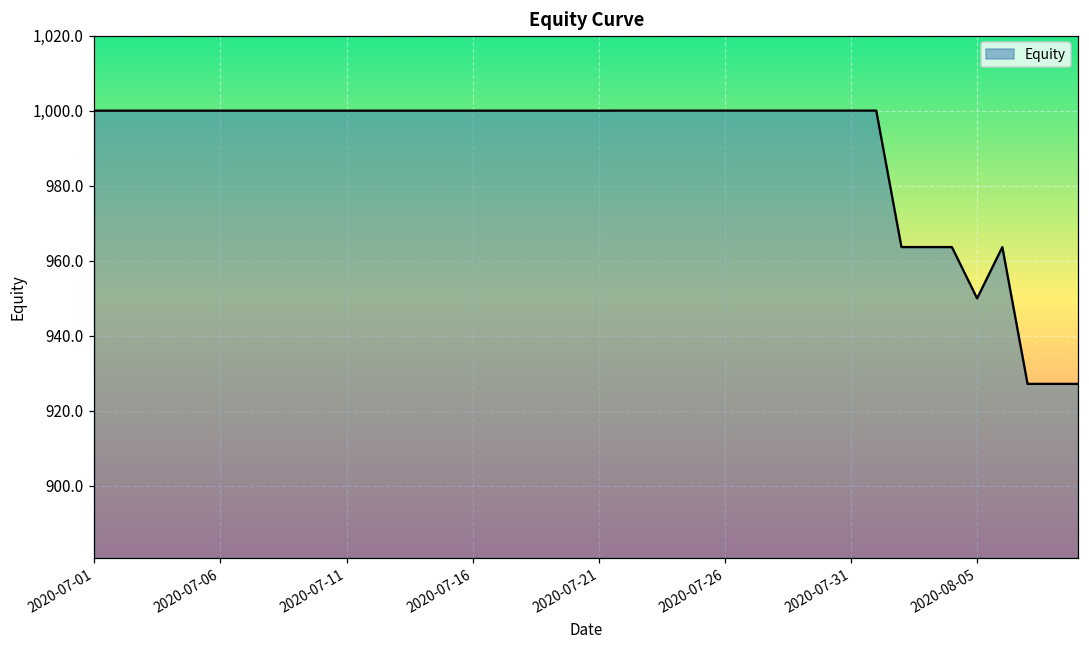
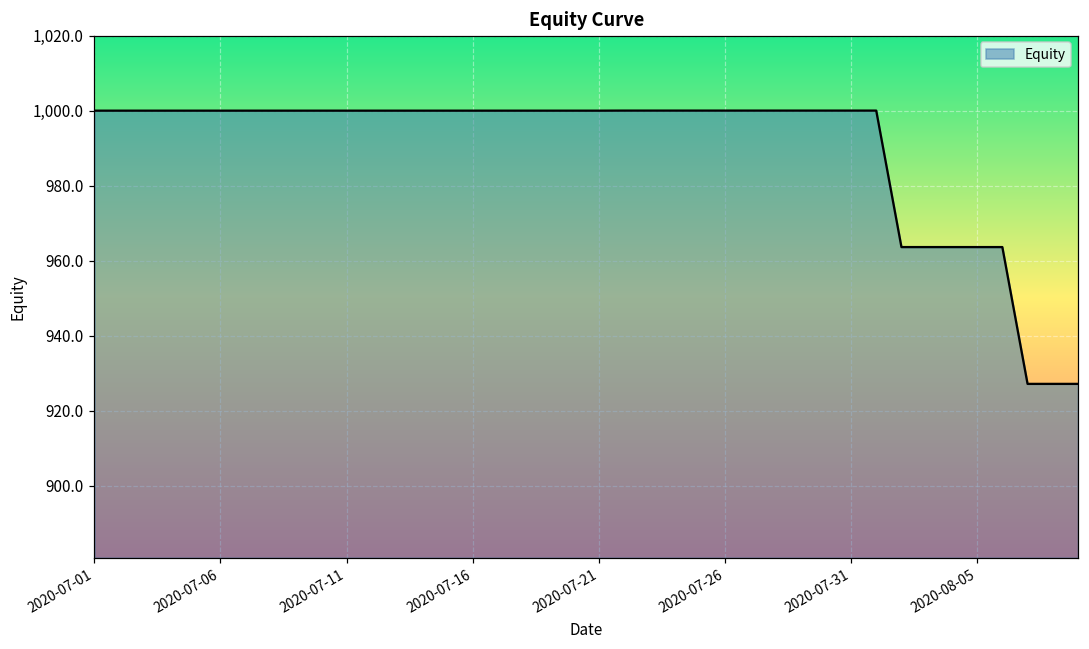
2020-08-05: 950 -> 964
